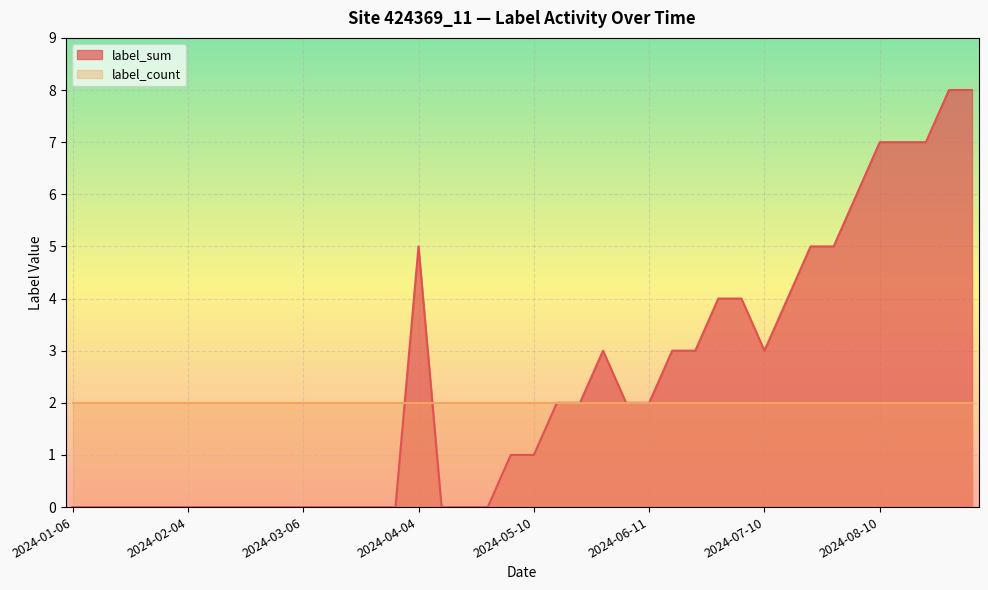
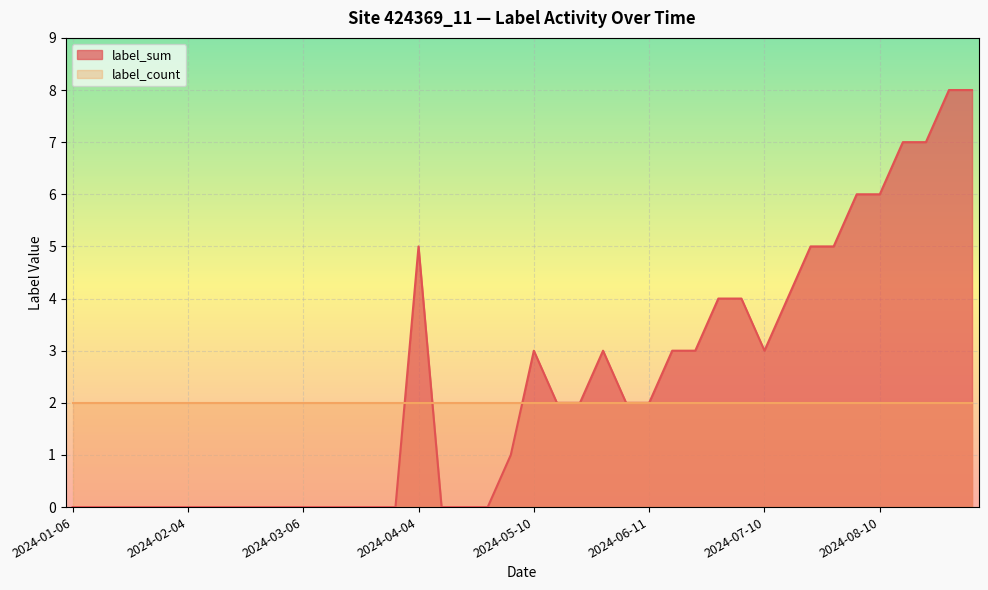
label_sum, 2024-05-10: 1 -> 3
label_sum, 2024-08-10: 7 -> 6
